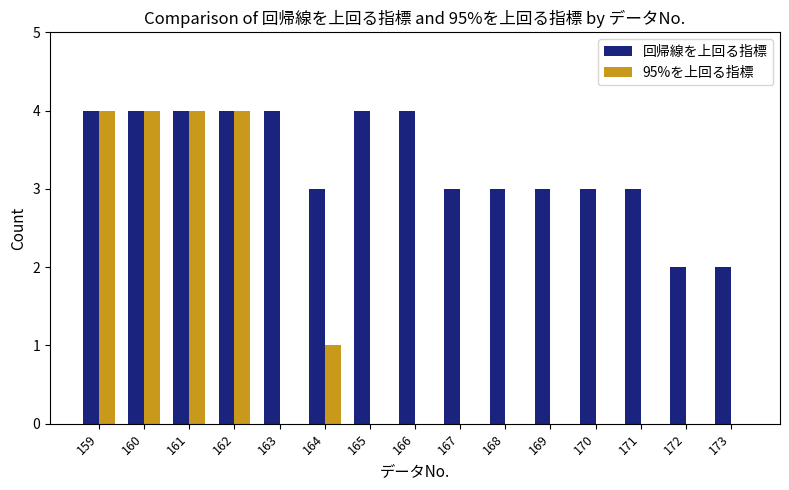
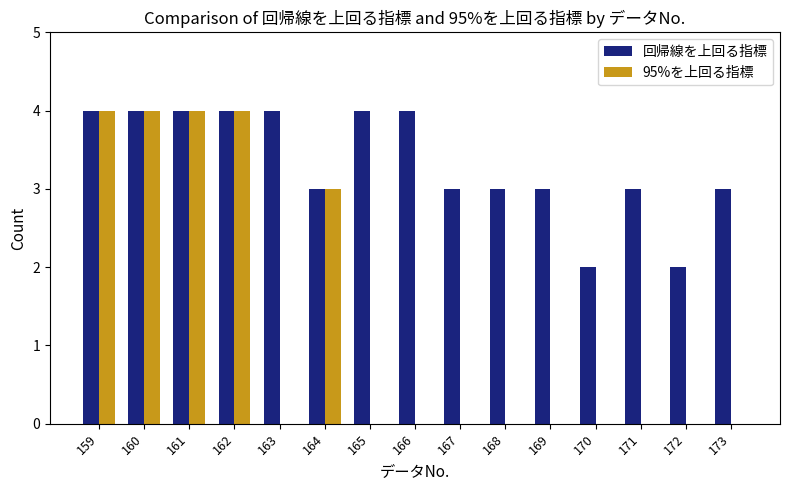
95%を上回る指標, 164: 1 -> 3
回帰線を上回る指標, 170: 3 -> 2
回帰線を上回る指標, 173: 2 -> 3
